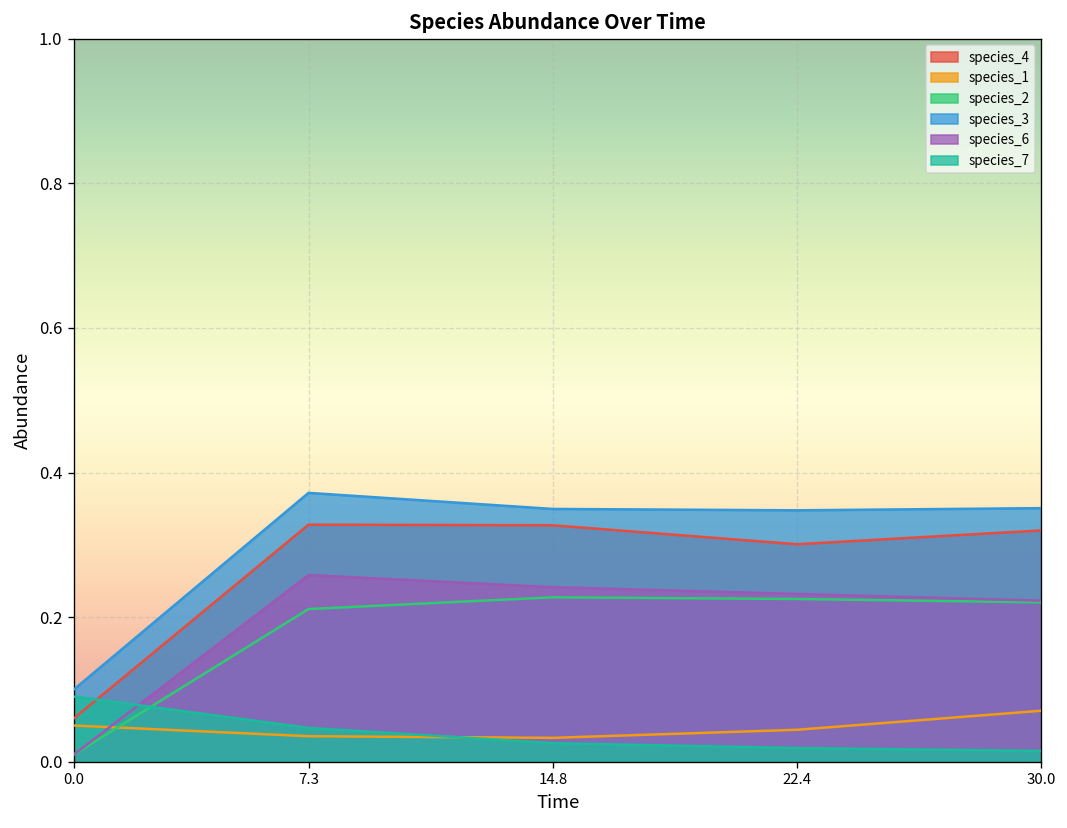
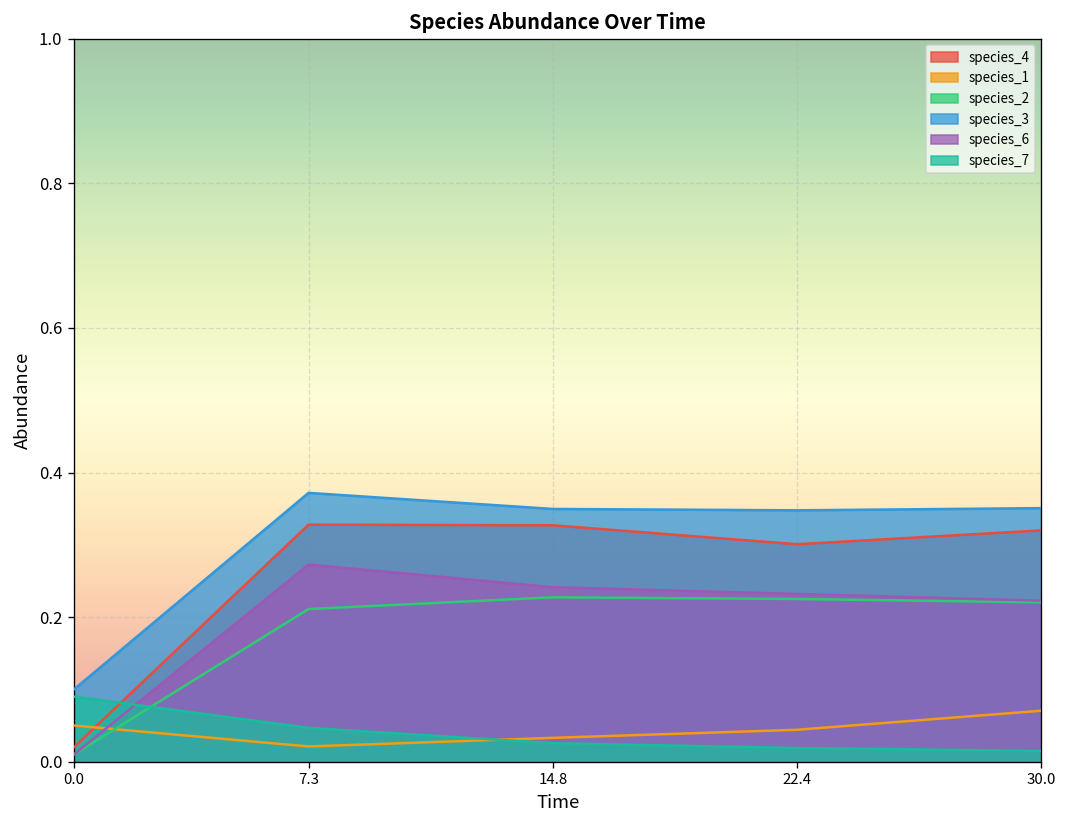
species_4, 0.0: 0.06 -> 0.02
species_1, 7.3: 0.04 -> 0.02
species_6, 7.3: 0.26 -> 0.27
